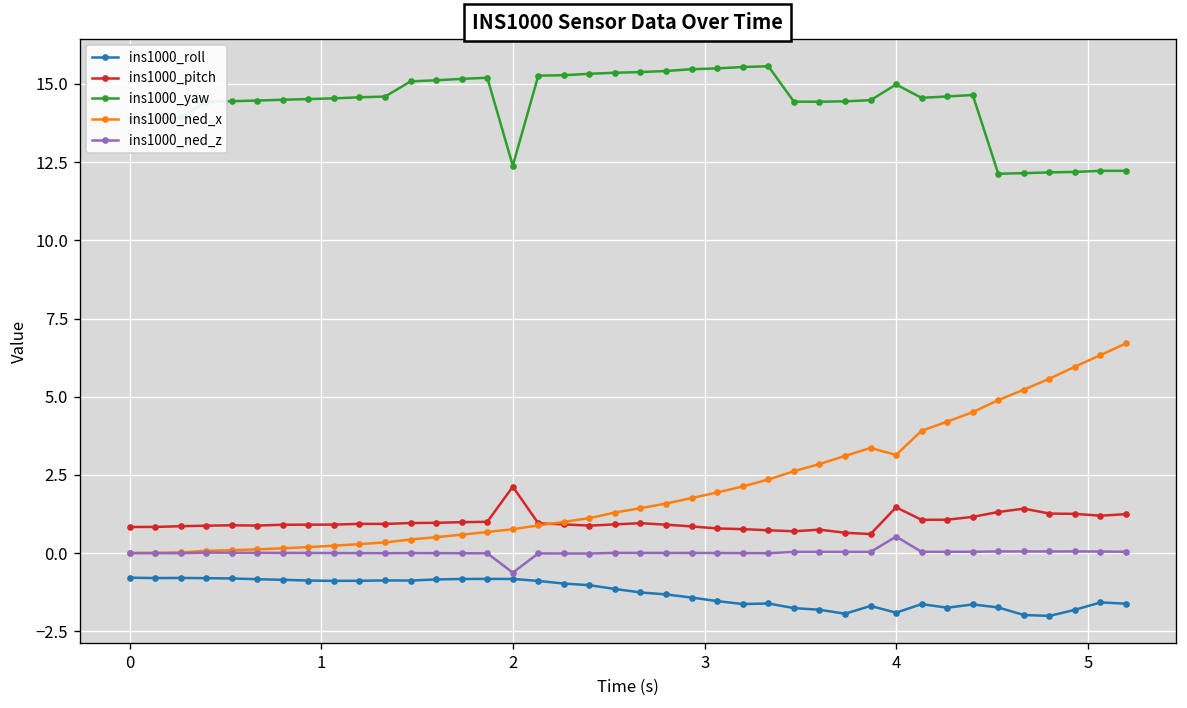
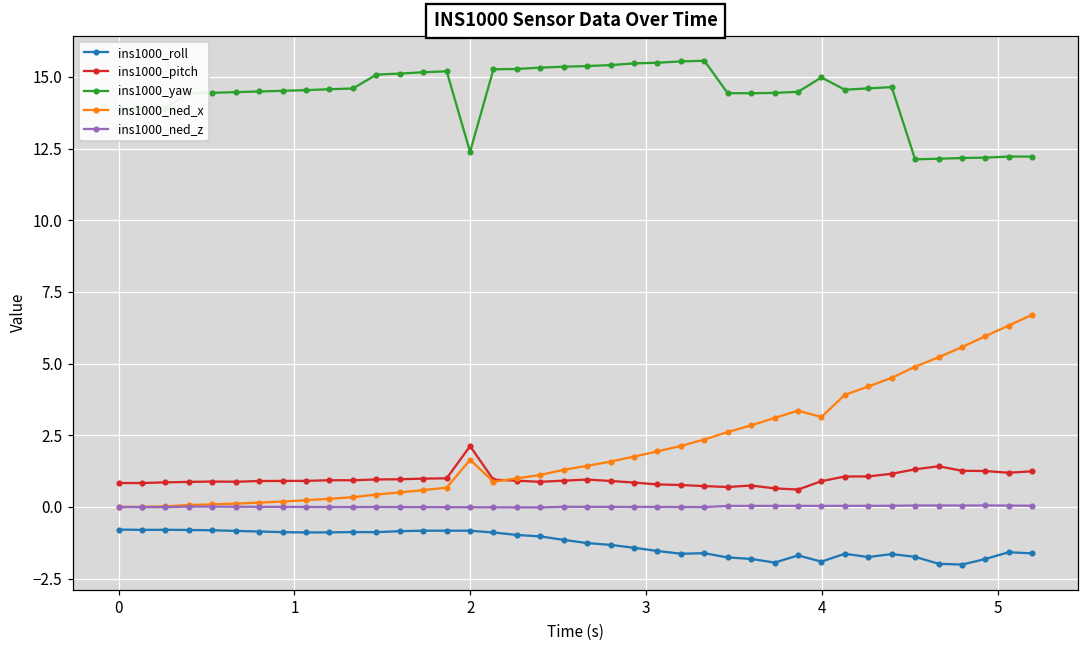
ins1000_ned_x, 2: 0.8 -> 1.6
ins1000_ned_z, 2: -0.6 -> 0.0
ins1000_pitch, 4: 1.5 -> 0.9
ins1000_ned_z, 4: 0.5 -> 0.0
